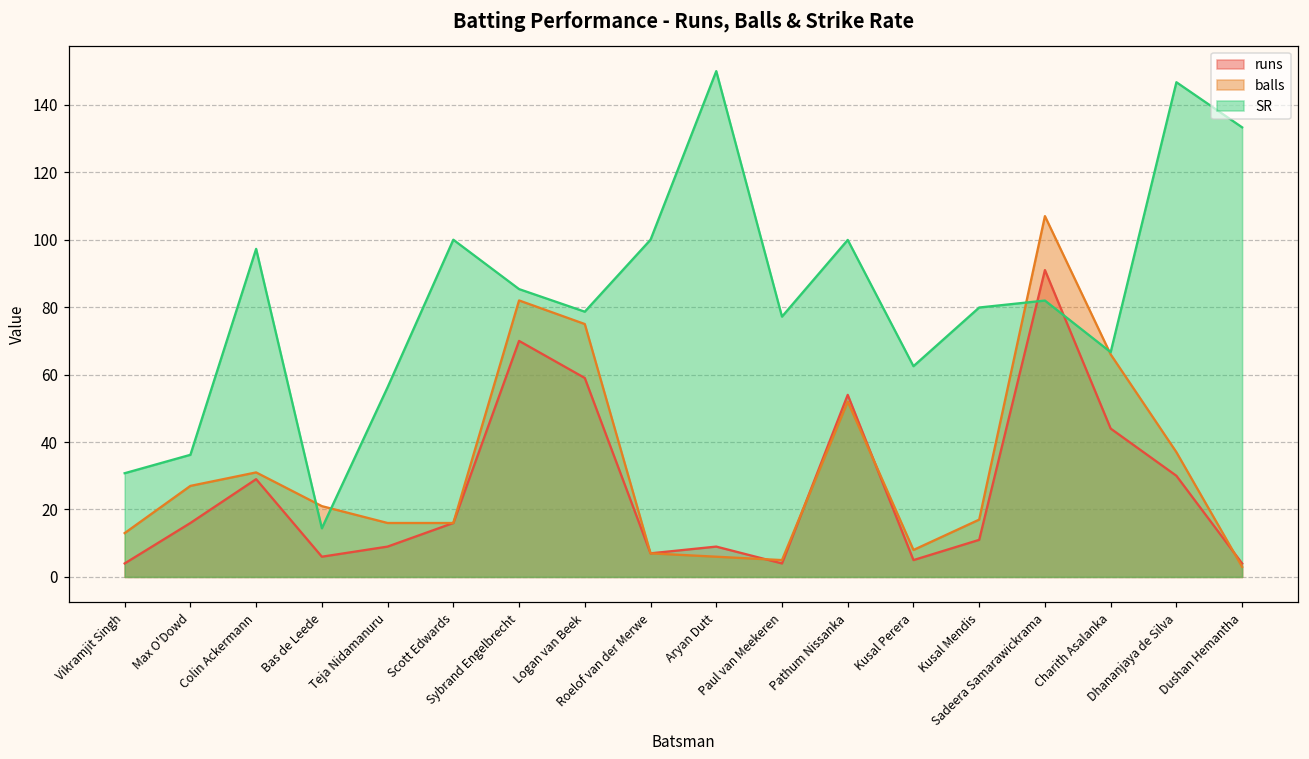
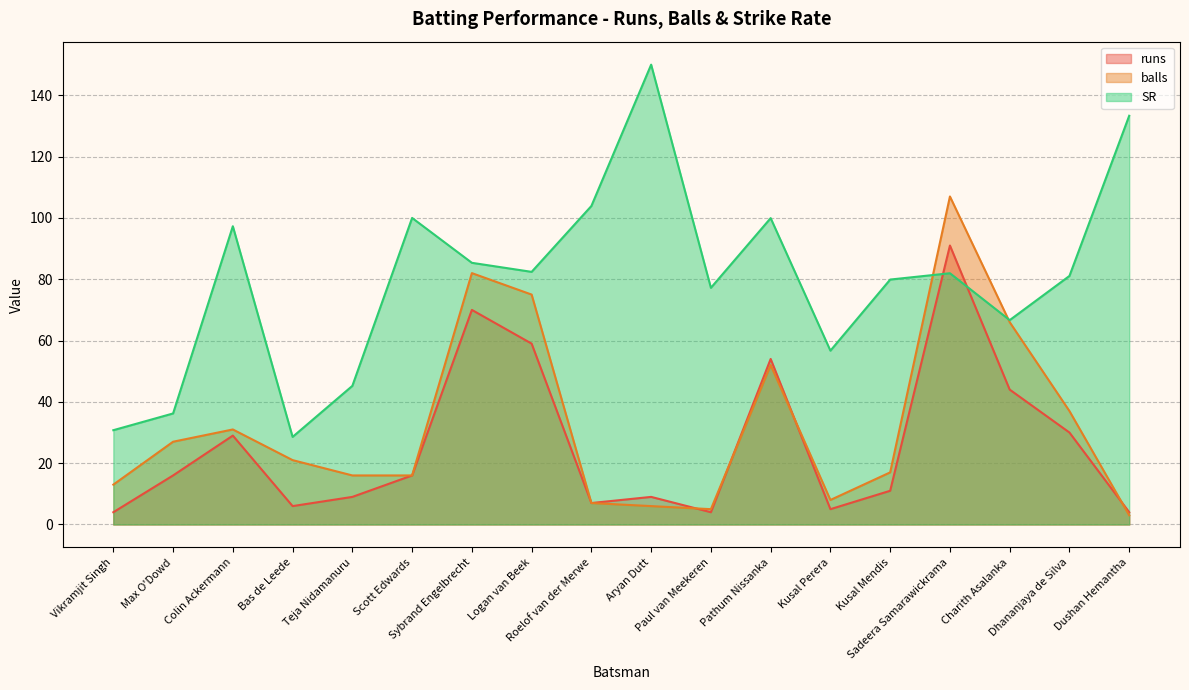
SR, Bas de Leede: 14 -> 29
SR, Teja Nidamanuru: 56 -> 45
SR, Logan van Beek: 79 -> 82
SR, Roelof van der Merwe: 100 -> 104
SR, Kusal Perera: 63 -> 57
SR, Dhananjaya de Silva: 147 -> 81
